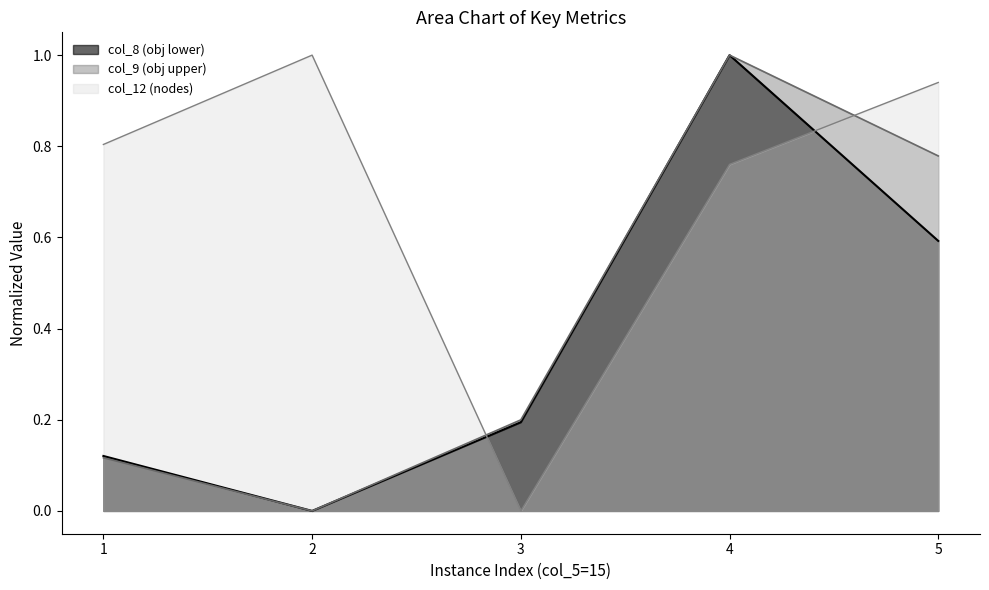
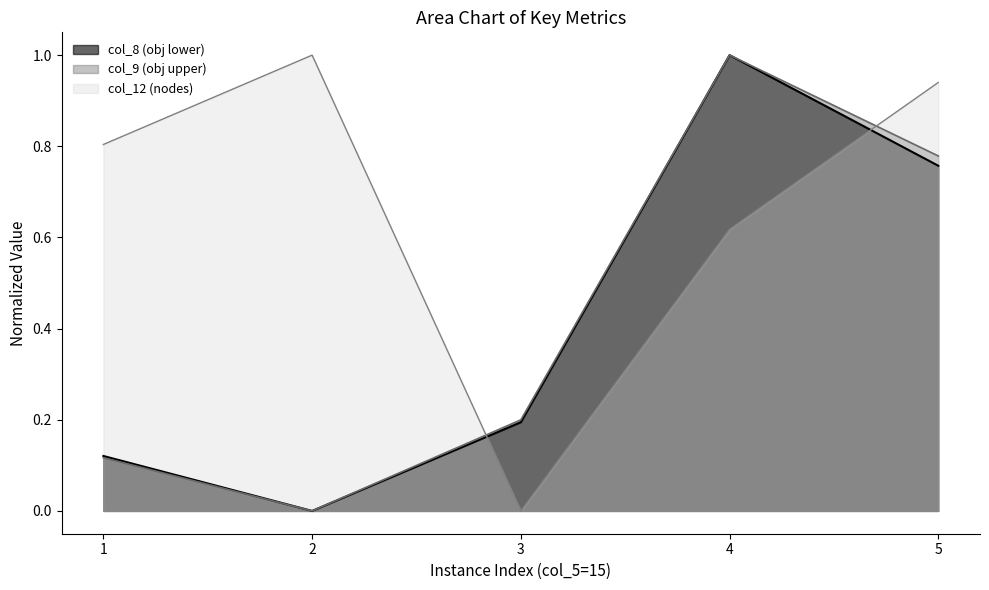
col_12 (nodes), 4: 0.76 -> 0.62
col_8 (obj lower), 5: 0.59 -> 0.76
